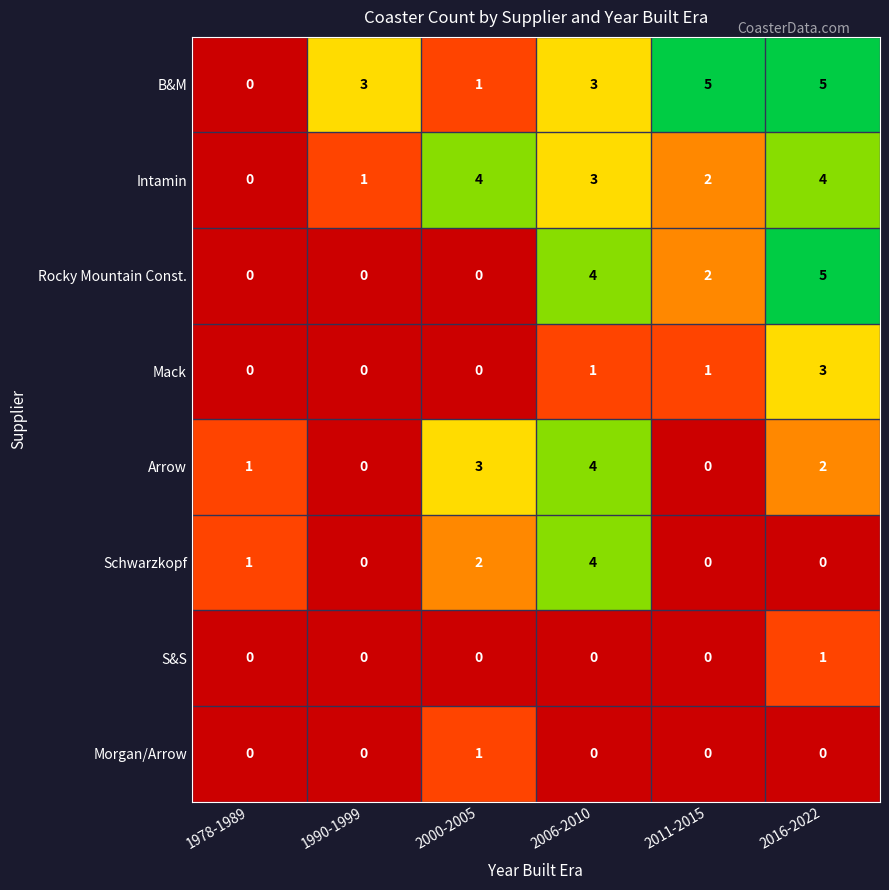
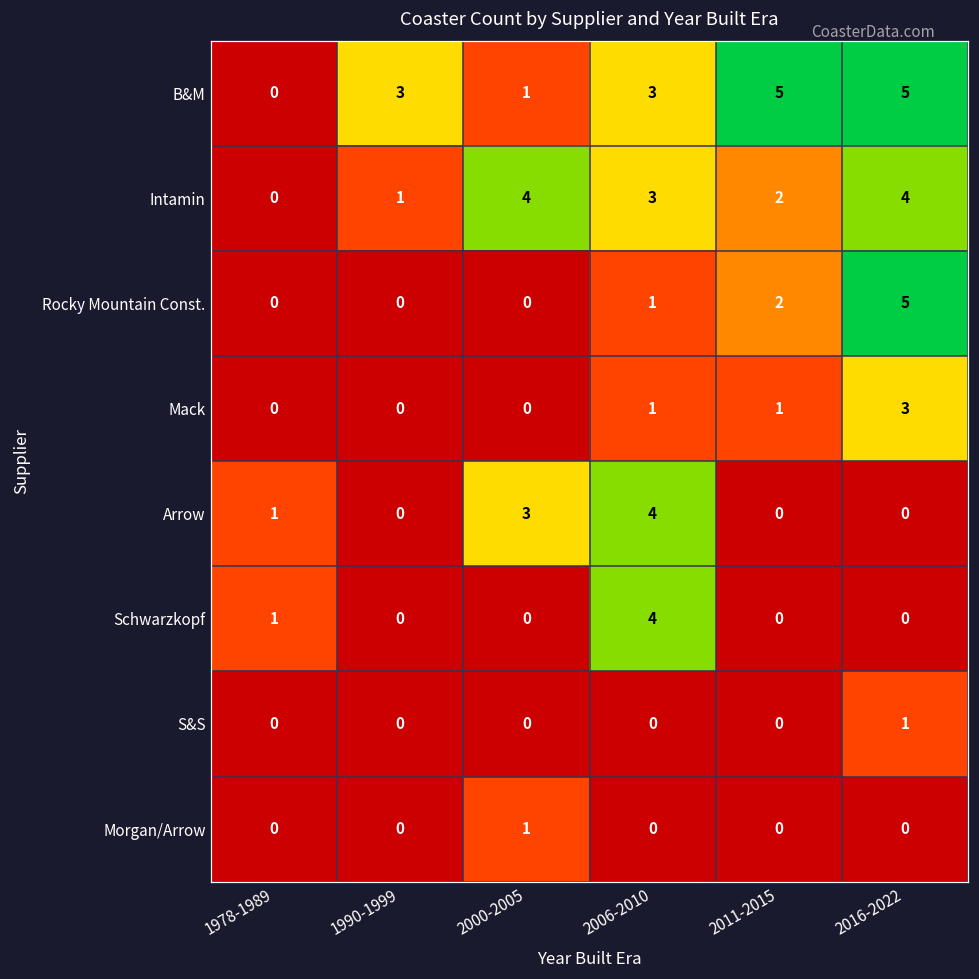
Rocky Mountain Const., 2006-2010: 4 -> 1
Arrow, 2016-2022: 2 -> 0
Schwarzkopf, 2000-2005: 2 -> 0
